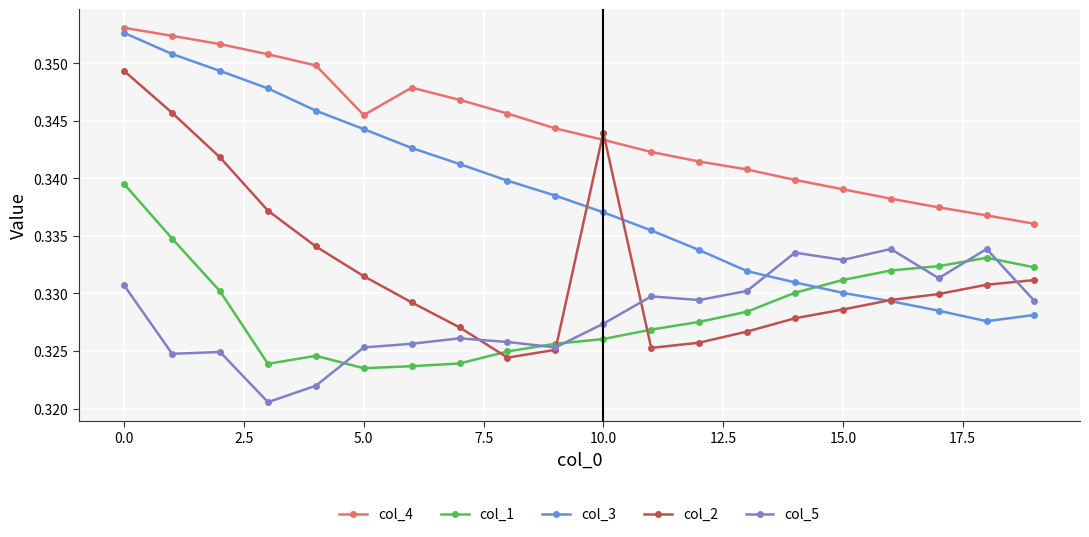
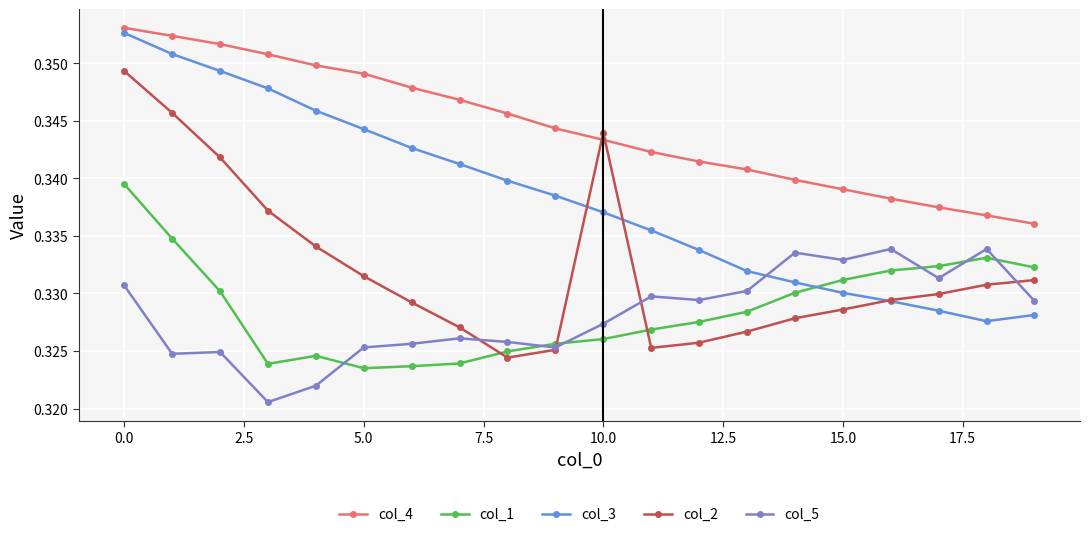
col_4, 5.0: 0.3455 -> 0.3491
